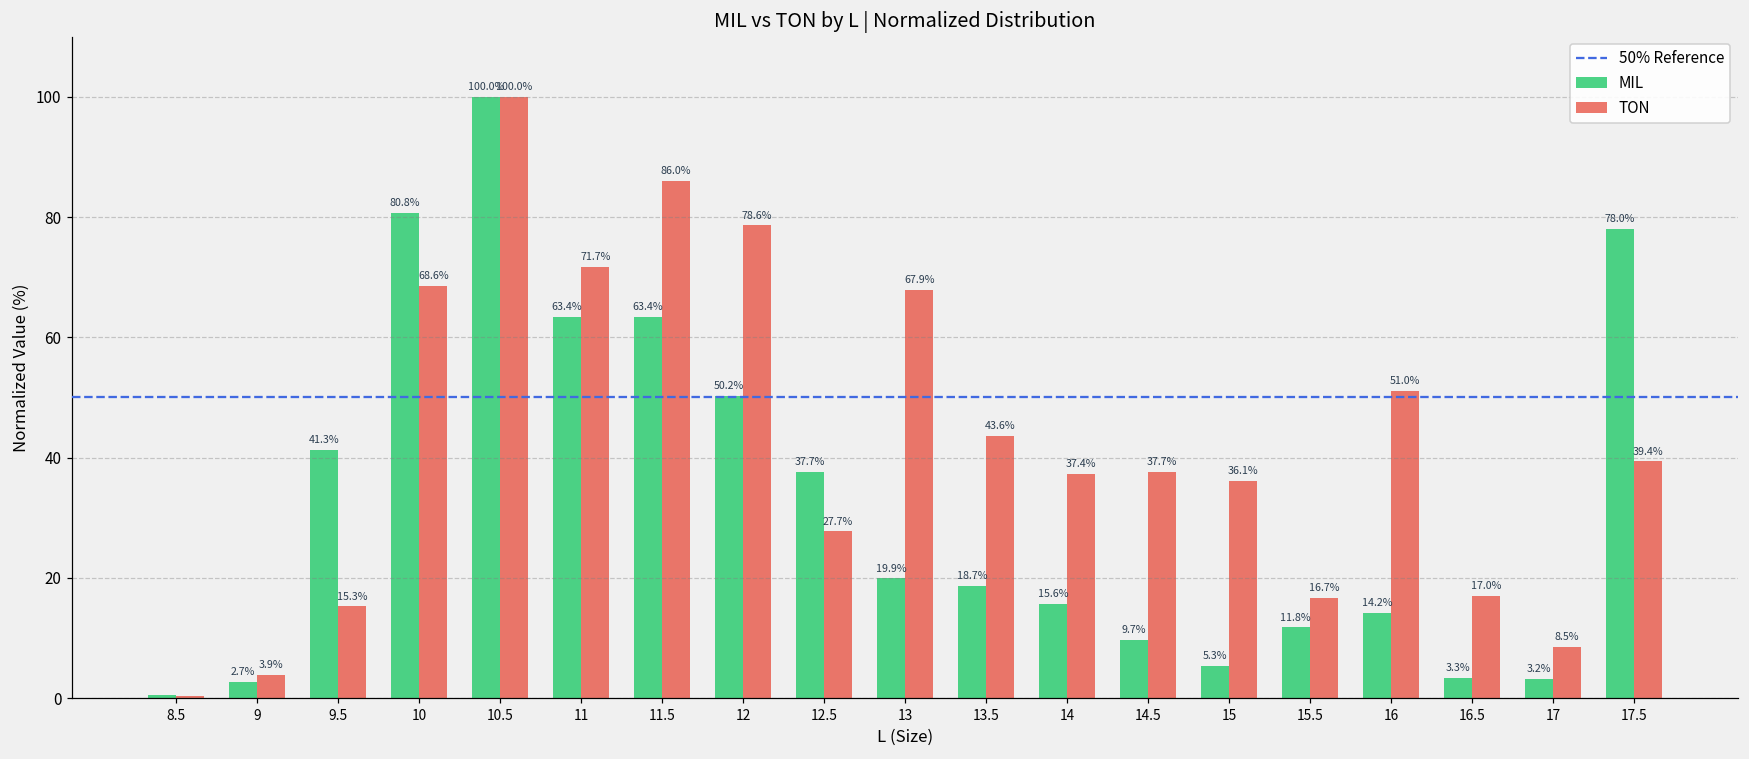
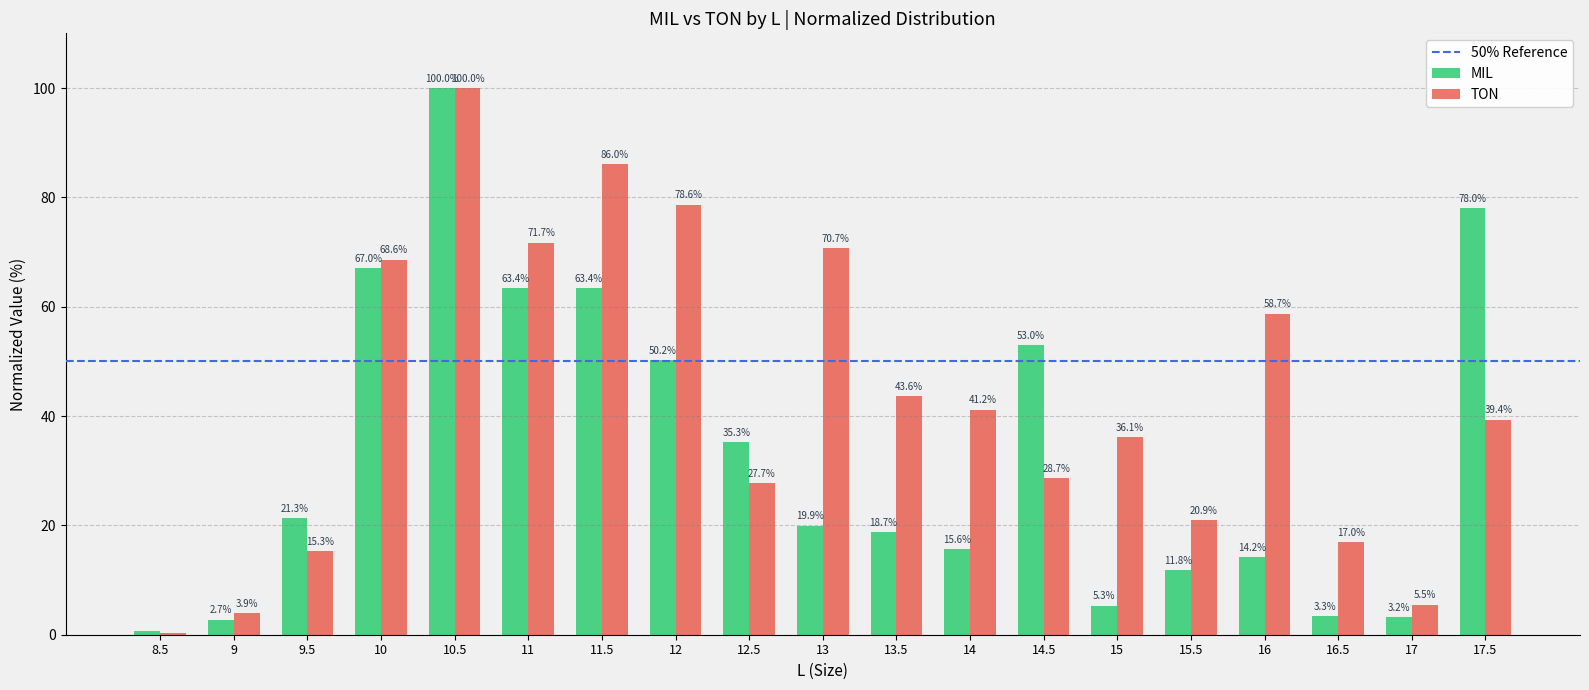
MIL, 9.5: 41.3% -> 21.3%
MIL, 10: 80.8% -> 67.0%
MIL, 12.5: 37.7% -> 35.3%
TON, 13: 67.9% -> 70.7%
TON, 14: 37.4% -> 41.2%
MIL, 14.5: 9.7% -> 53.0%
TON, 14.5: 37.7% -> 28.7%
TON, 15.5: 16.7% -> 20.9%
TON, 16: 51.0% -> 58.7%
TON, 17: 8.5% -> 5.5%
